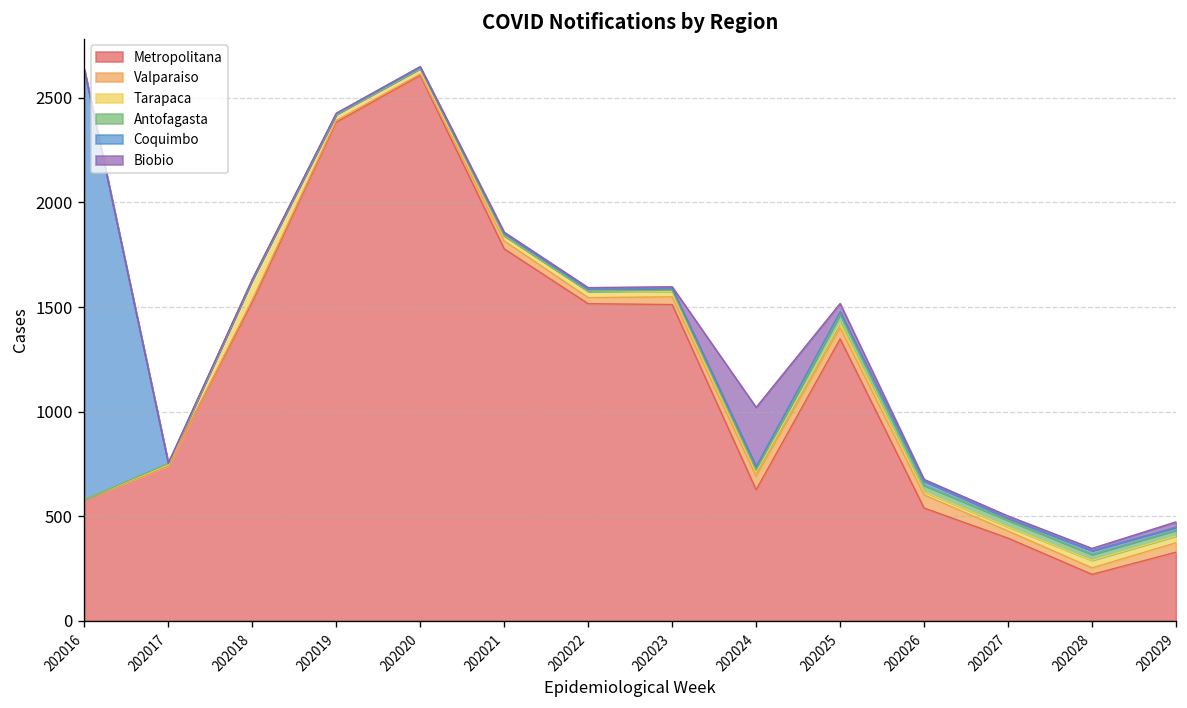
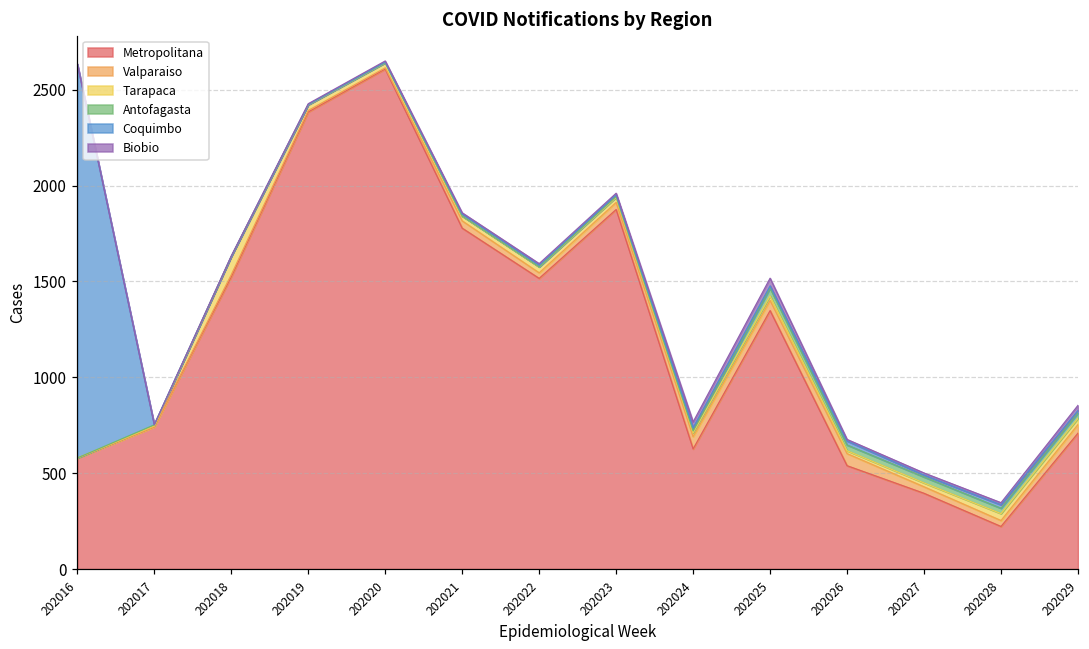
Metropolitana, 202023: 1510 -> 1880
Biobio, 202024: 280 -> 30
Metropolitana, 202029: 330 -> 710
